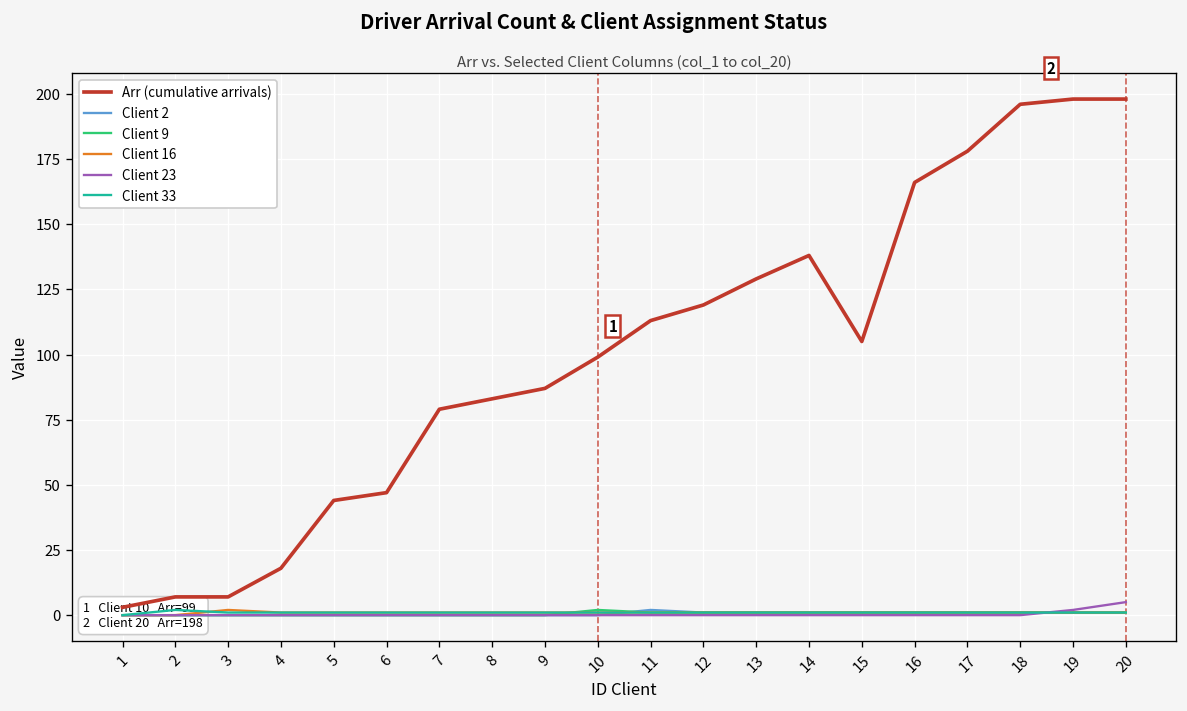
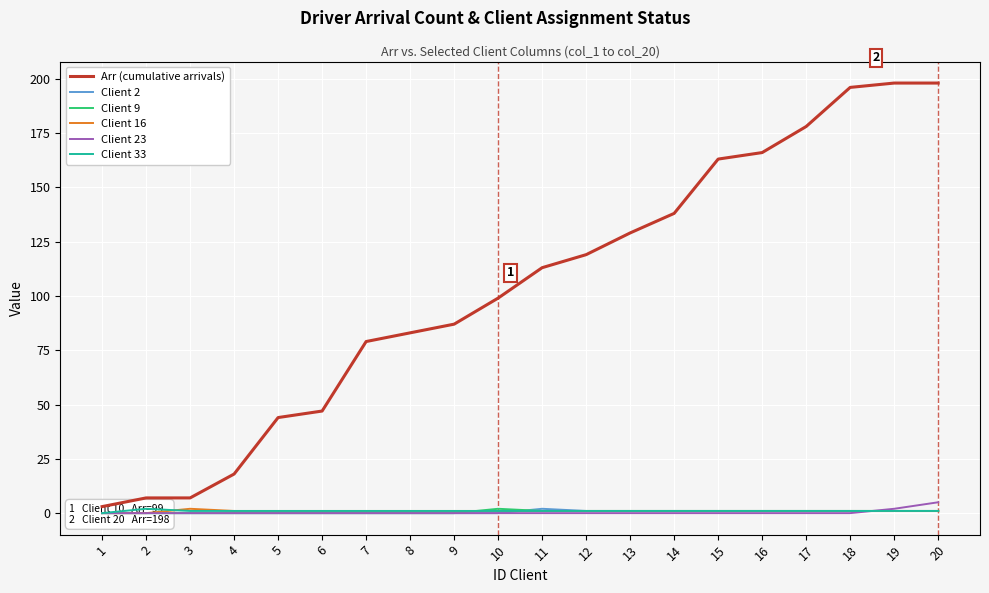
Arr (cumulative arrivals), 15: 105 -> 163
